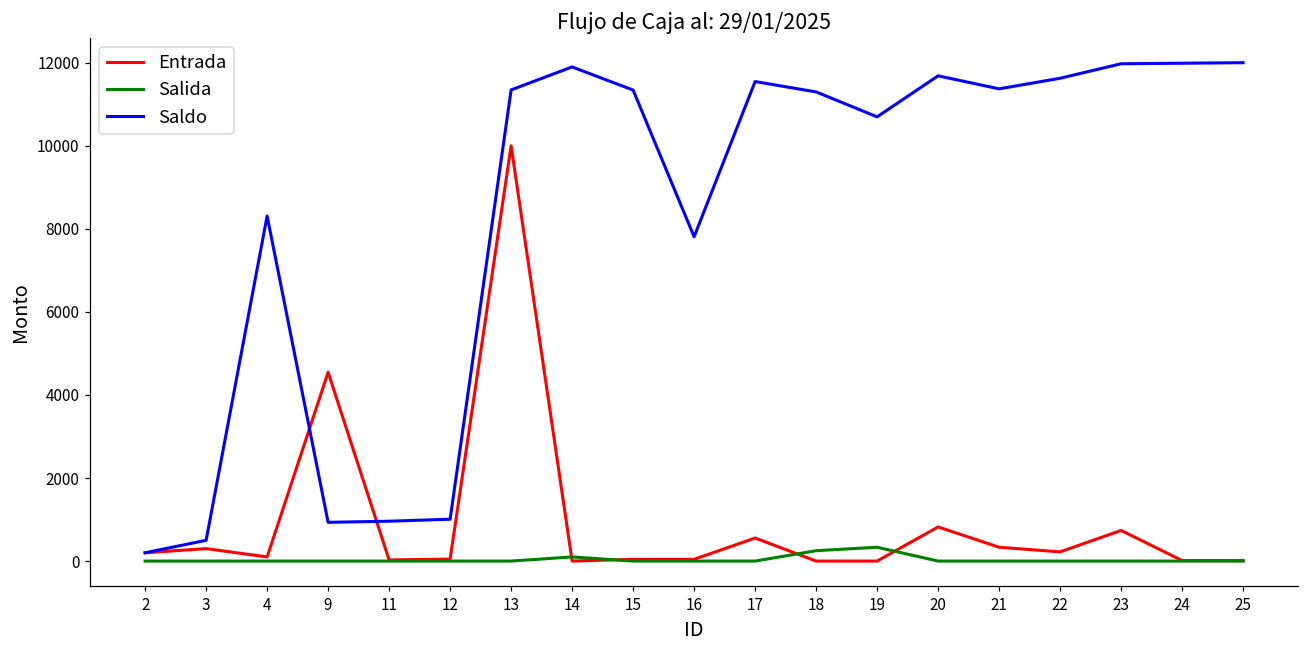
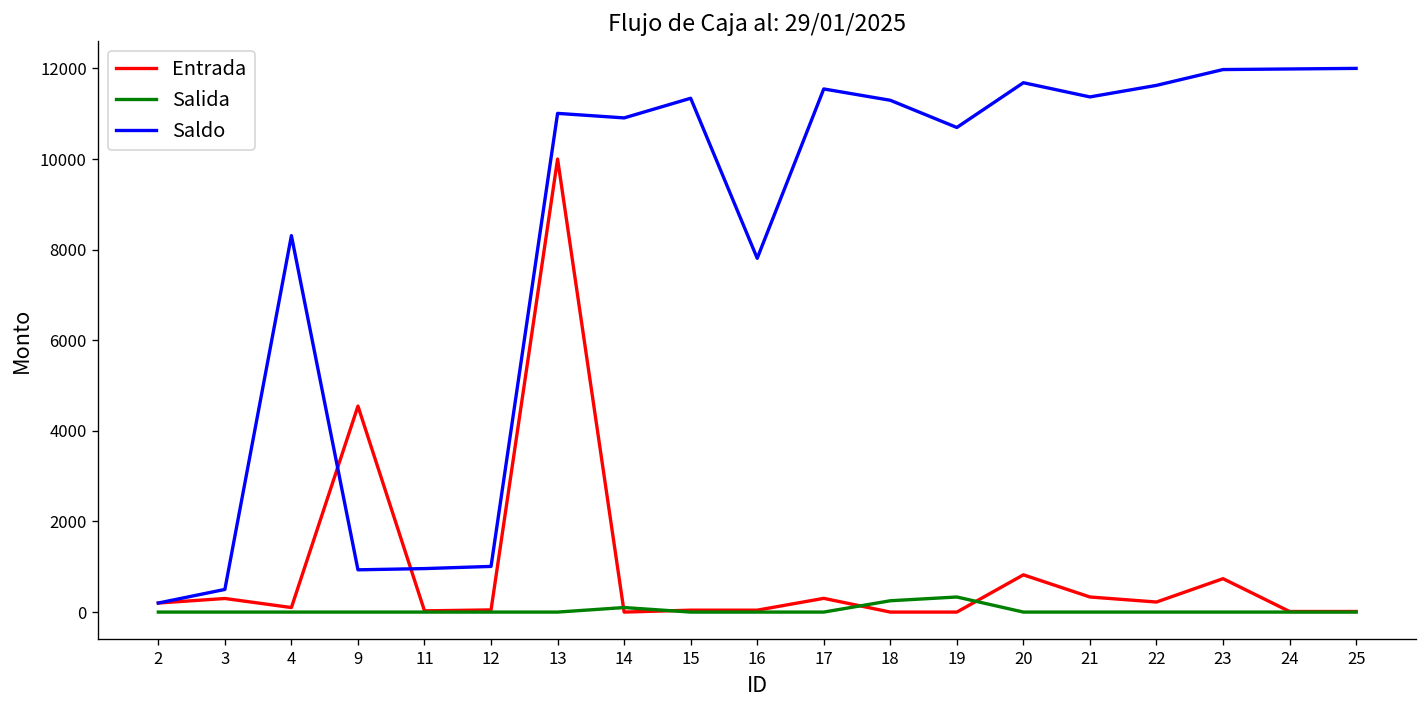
Saldo, 13: 11300 -> 11000
Saldo, 14: 11900 -> 10900
Entrada, 17: 600 -> 300
